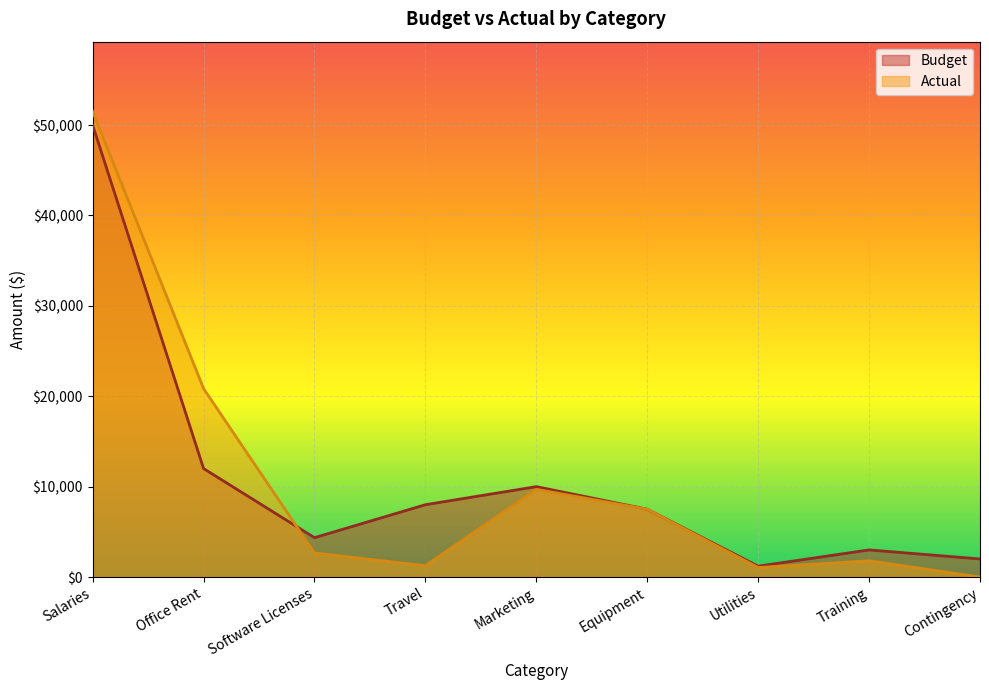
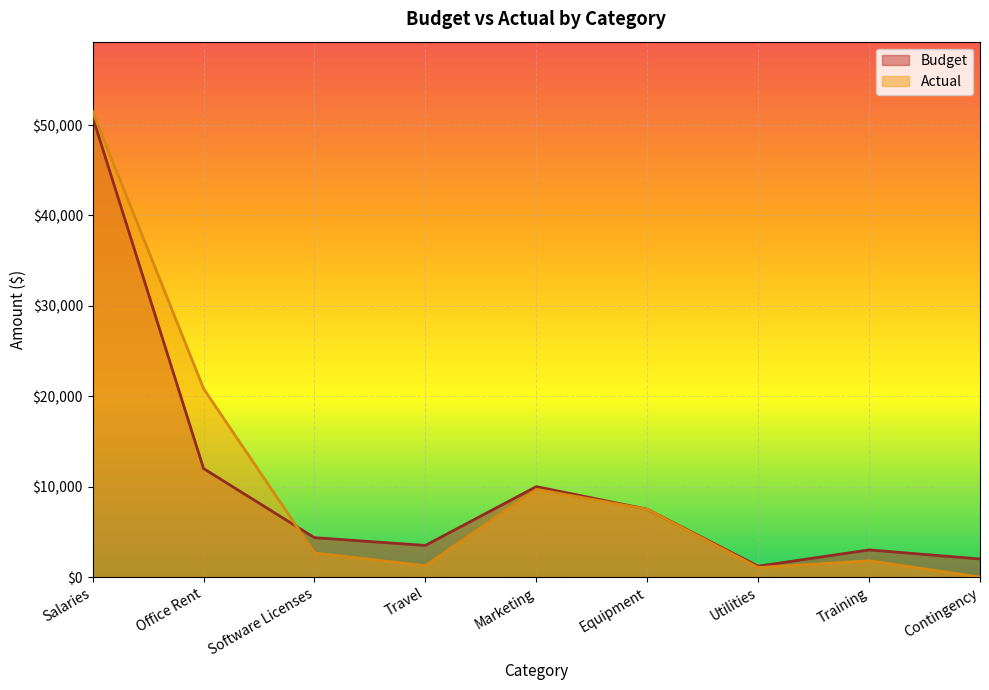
Budget, Salaries: $50,000 -> $51,000
Budget, Travel: $8,000 -> $3,000
